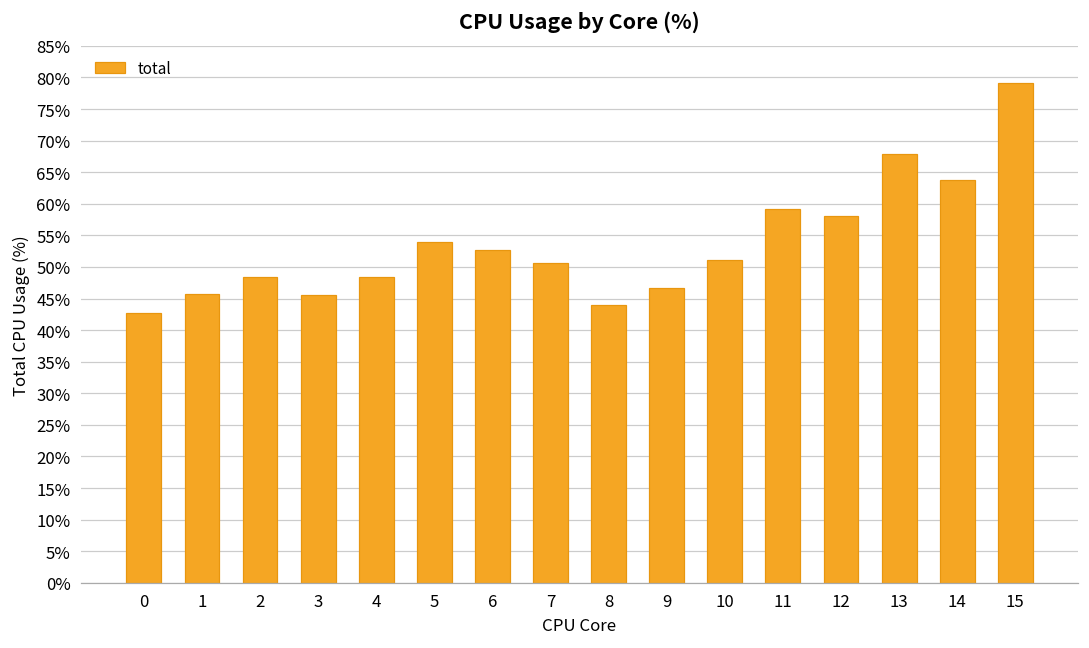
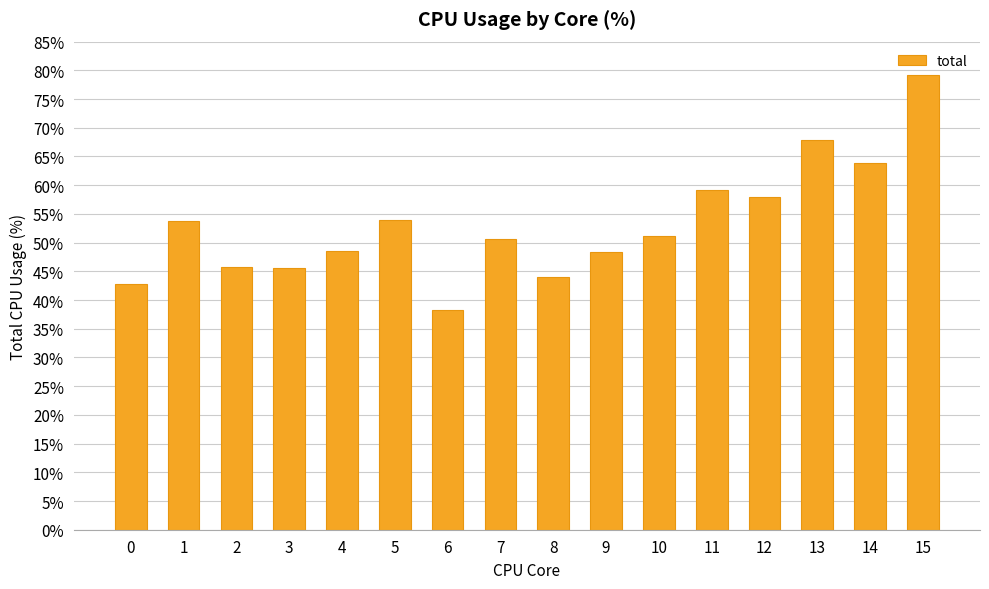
1: 46% -> 54%
2: 48% -> 46%
6: 53% -> 38%
9: 47% -> 48%
